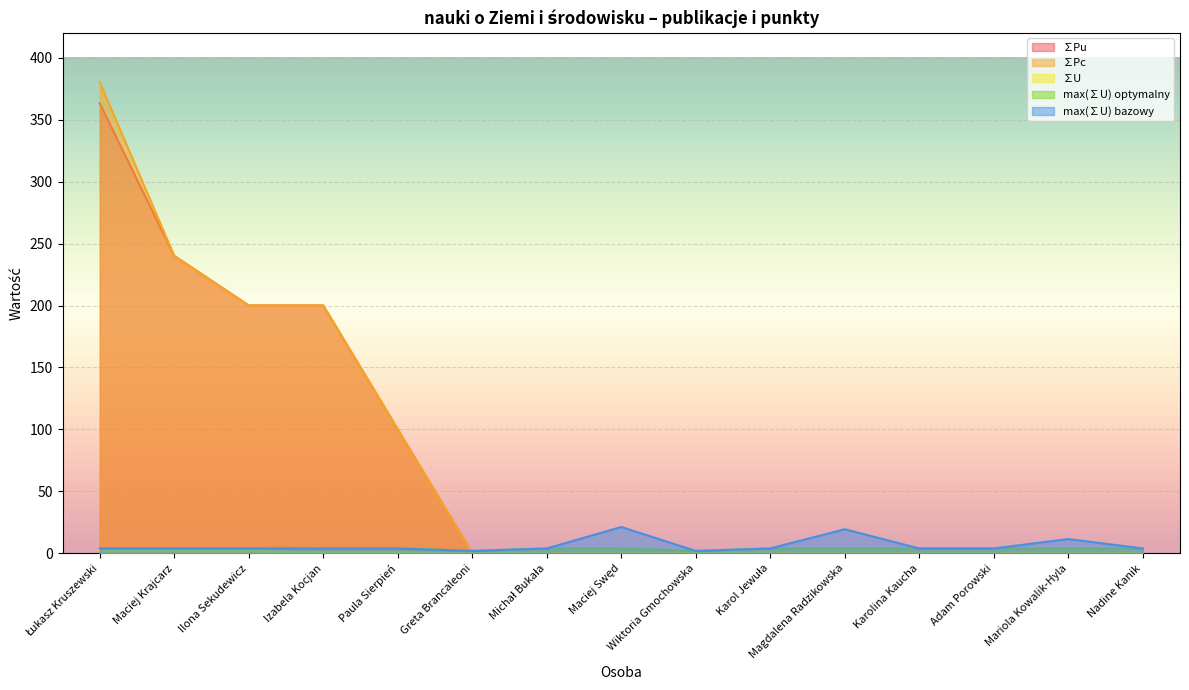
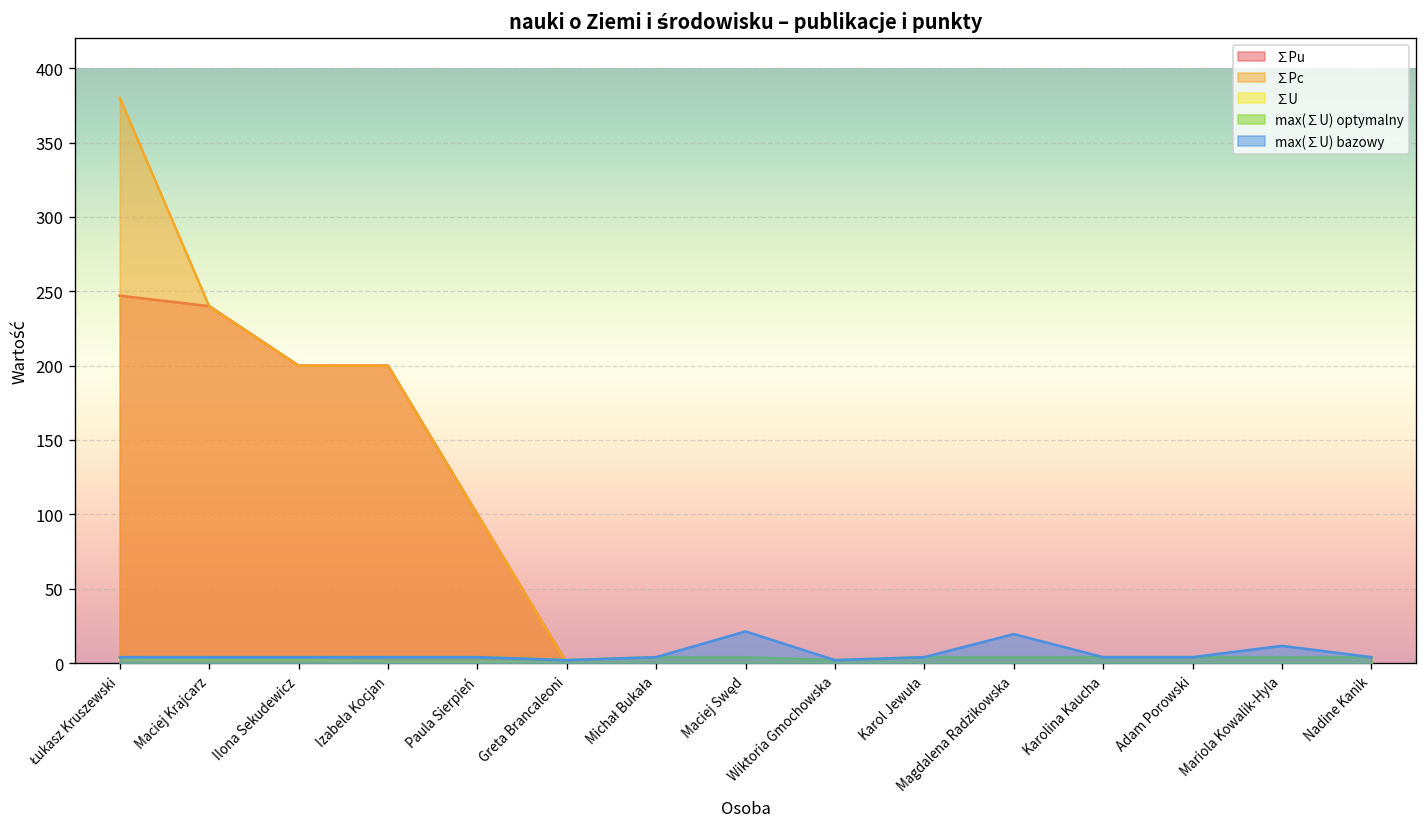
∑Pu, Łukasz Kruszewski: 363 -> 247
